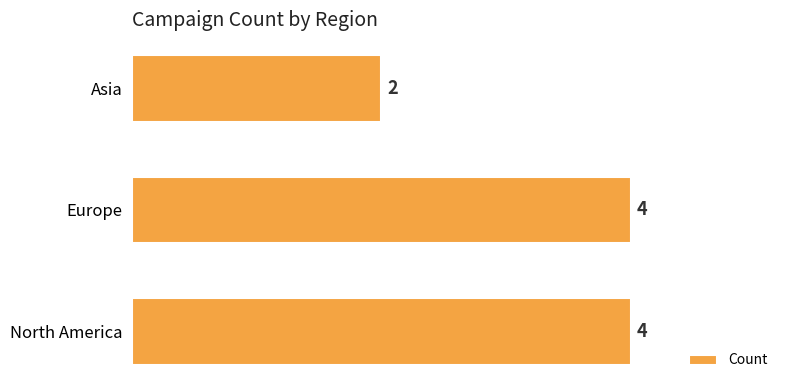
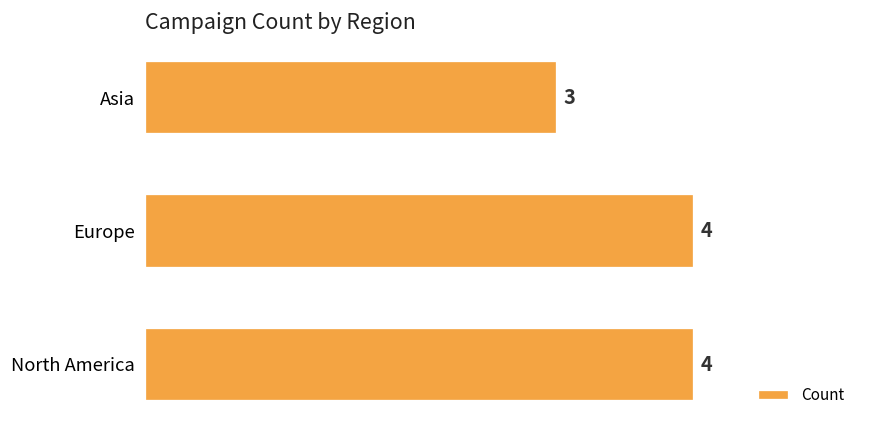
Asia: 2 -> 3
